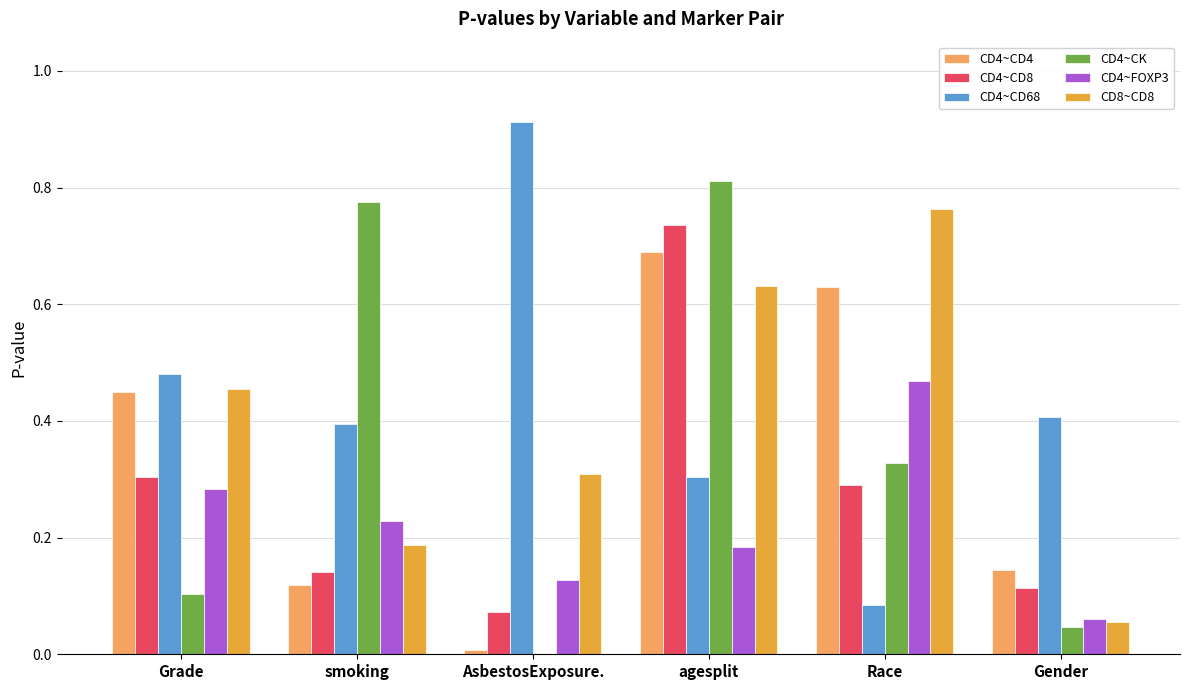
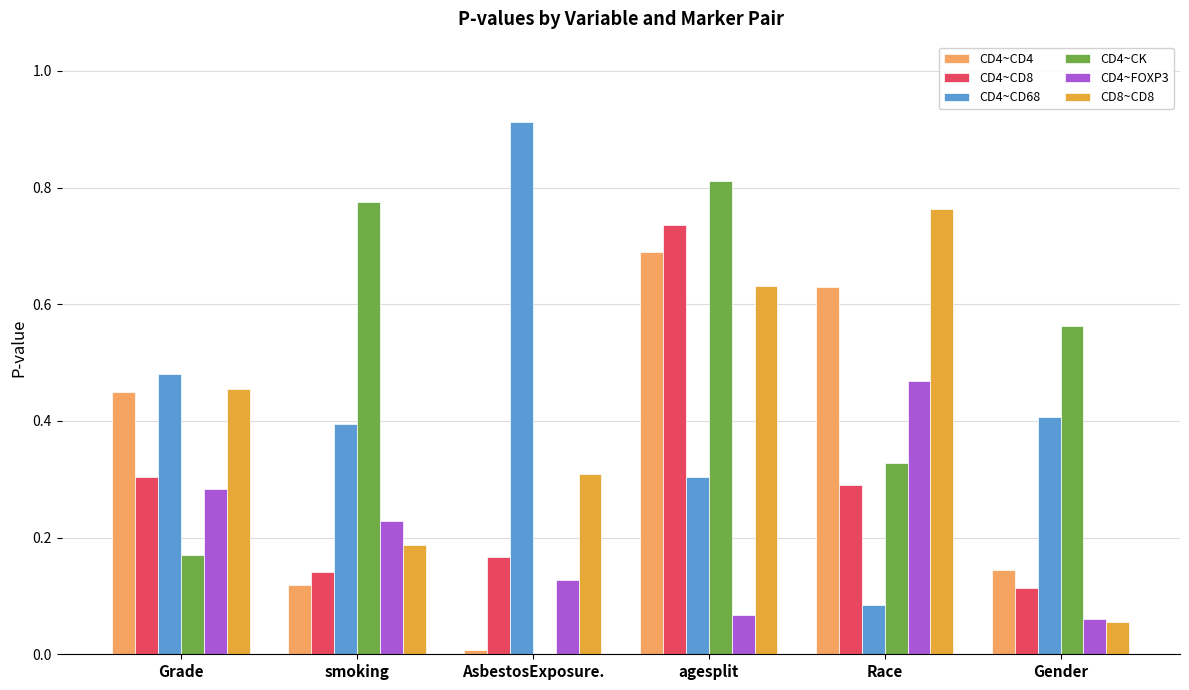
CD4~CK, Grade: 0.10 -> 0.17
CD4~CD8, AsbestosExposure.: 0.07 -> 0.17
CD4~FOXP3, agesplit: 0.18 -> 0.07
CD4~CK, Gender: 0.05 -> 0.56
